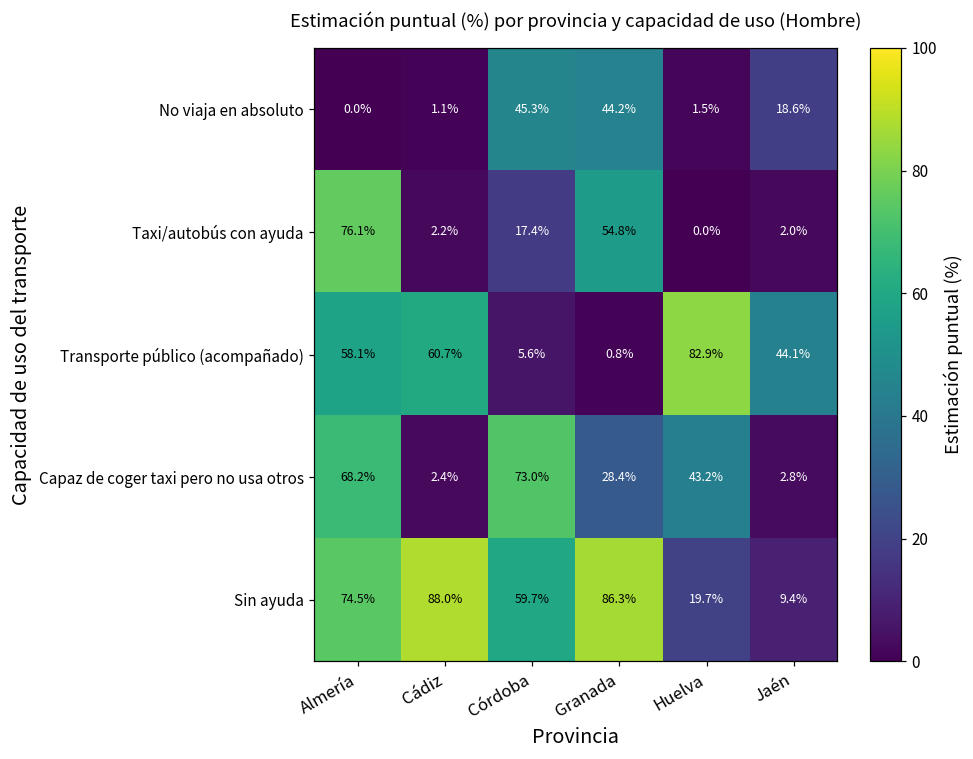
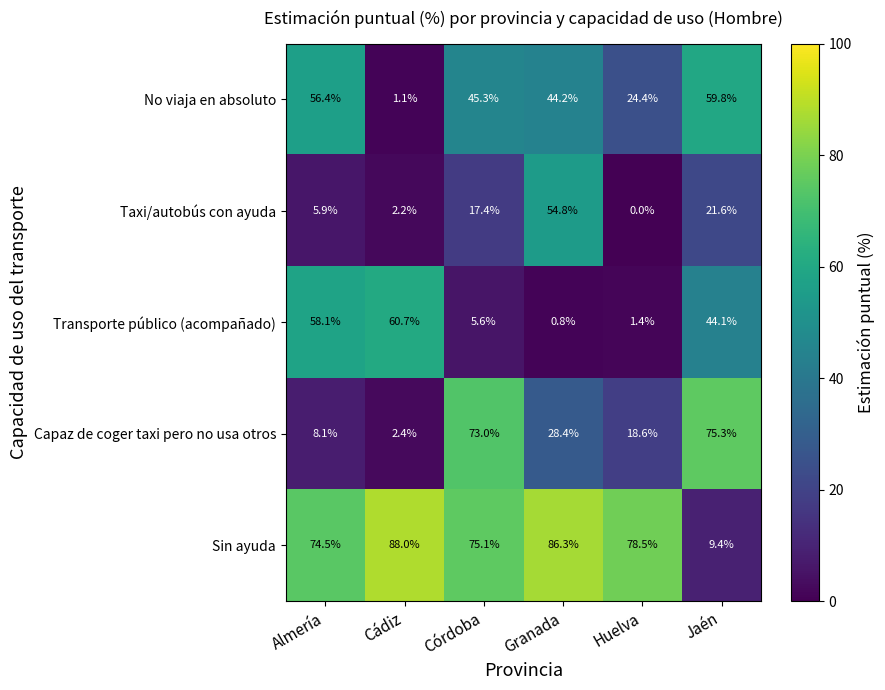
No viaja en absoluto, Almería: 0.0% -> 56.4%
No viaja en absoluto, Huelva: 1.5% -> 24.4%
No viaja en absoluto, Jaén: 18.6% -> 59.8%
Taxi/autobús con ayuda, Almería: 76.1% -> 5.9%
Taxi/autobús con ayuda, Jaén: 2.0% -> 21.6%
Transporte público (acompañado), Huelva: 82.9% -> 1.4%
Capaz de coger taxi pero no usa otros, Almería: 68.2% -> 8.1%
Capaz de coger taxi pero no usa otros, Huelva: 43.2% -> 18.6%
Capaz de coger taxi pero no usa otros, Jaén: 2.8% -> 75.3%
Sin ayuda, Córdoba: 59.7% -> 75.1%
Sin ayuda, Huelva: 19.7% -> 78.5%
